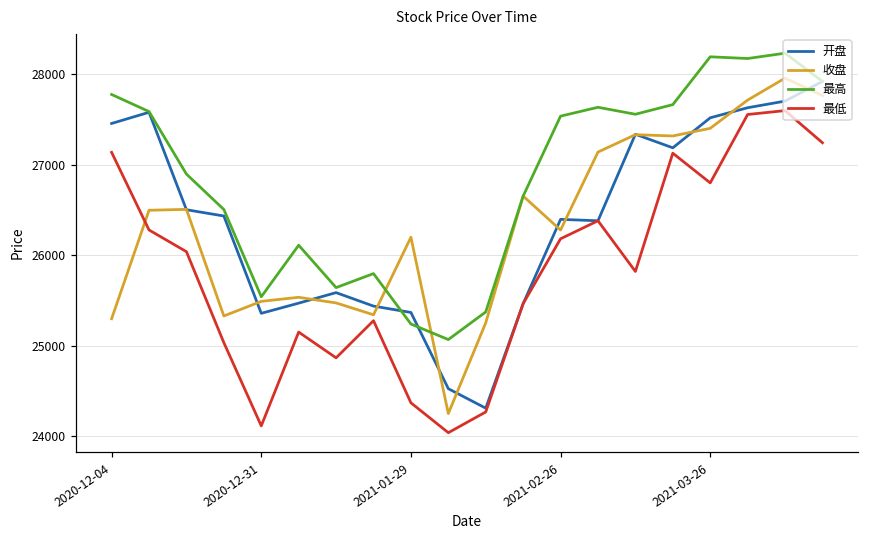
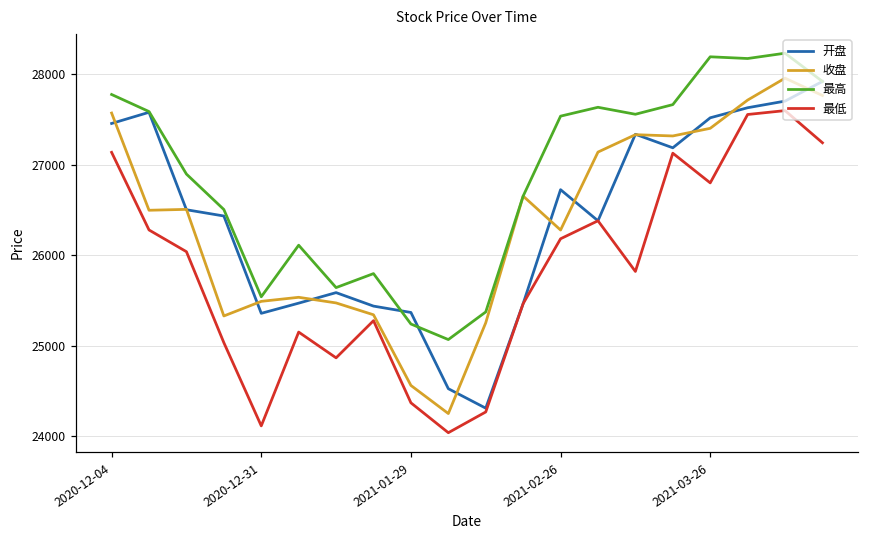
收盘, 2020-12-04: 25300 -> 27600
收盘, 2021-01-29: 26200 -> 24600
开盘, 2021-02-26: 26400 -> 26700
